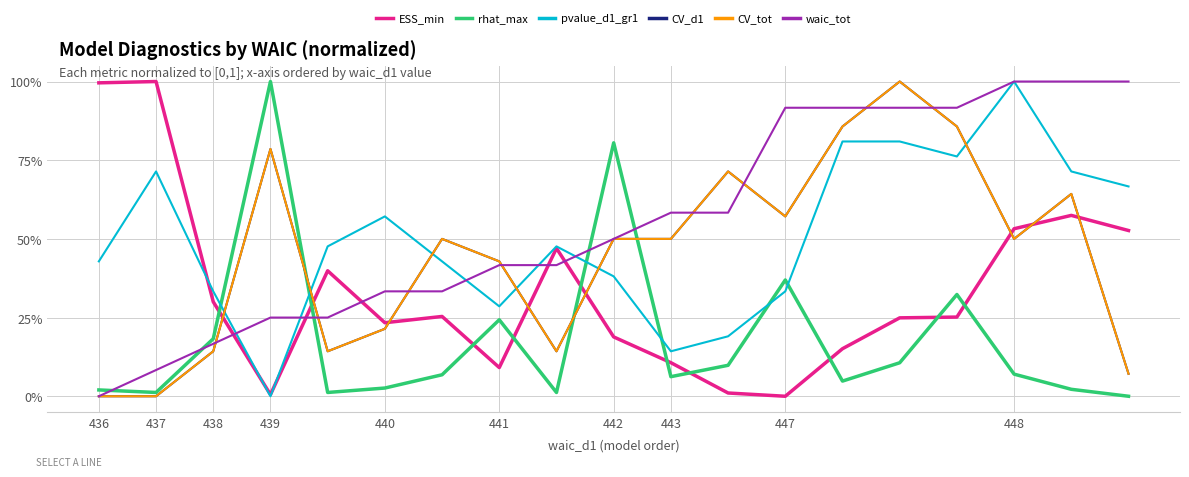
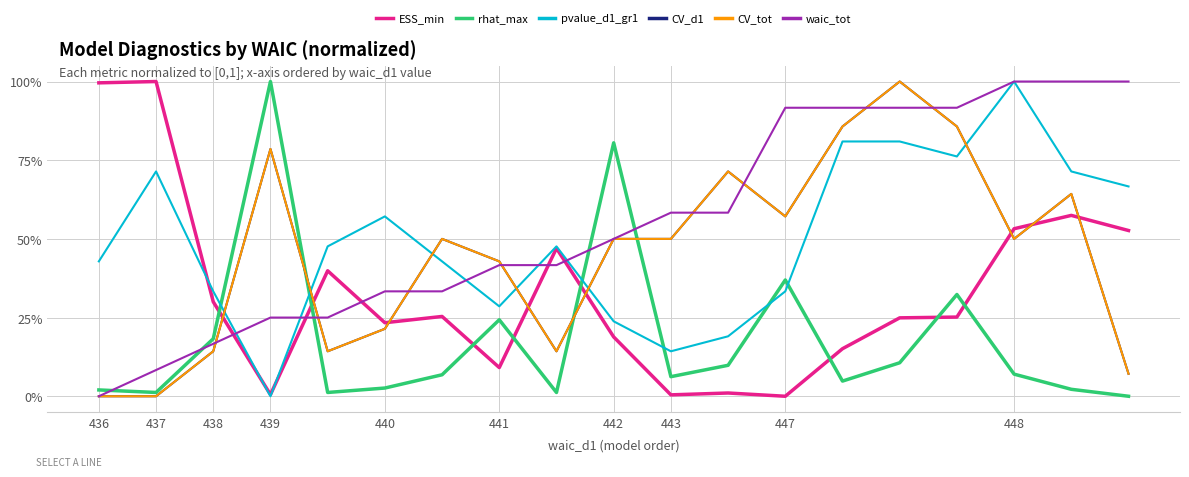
pvalue_d1_gr1, 442: 38% -> 24%
ESS_min, 443: 11% -> 0%
